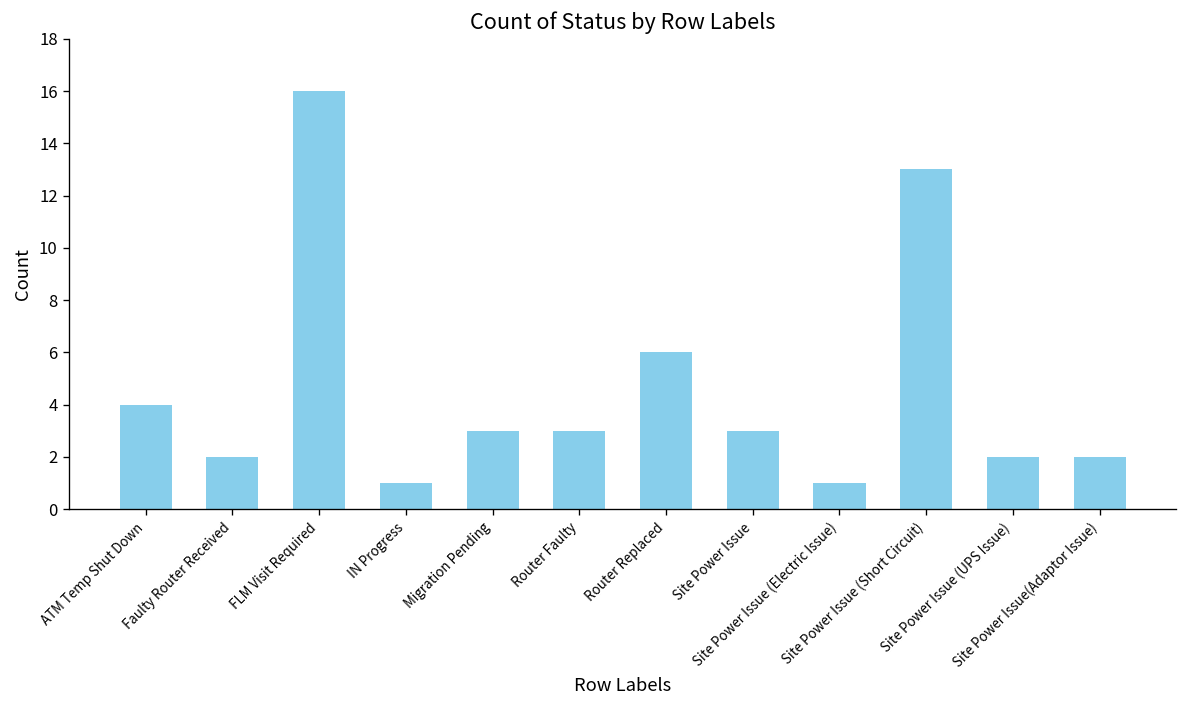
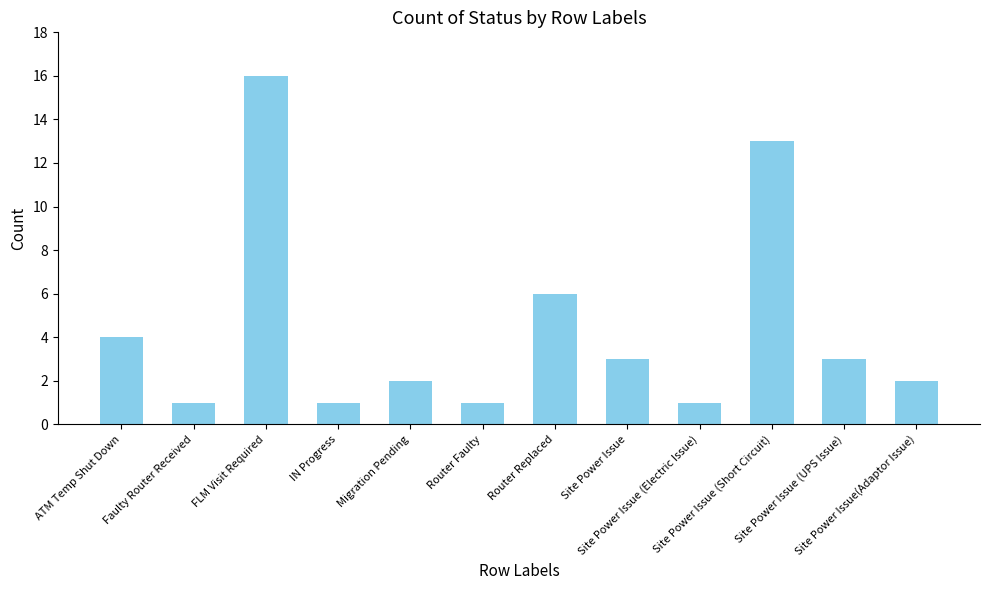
Faulty Router Received: 2 -> 1
Migration Pending: 3 -> 2
Router Faulty: 3 -> 1
Site Power Issue (UPS Issue): 2 -> 3
